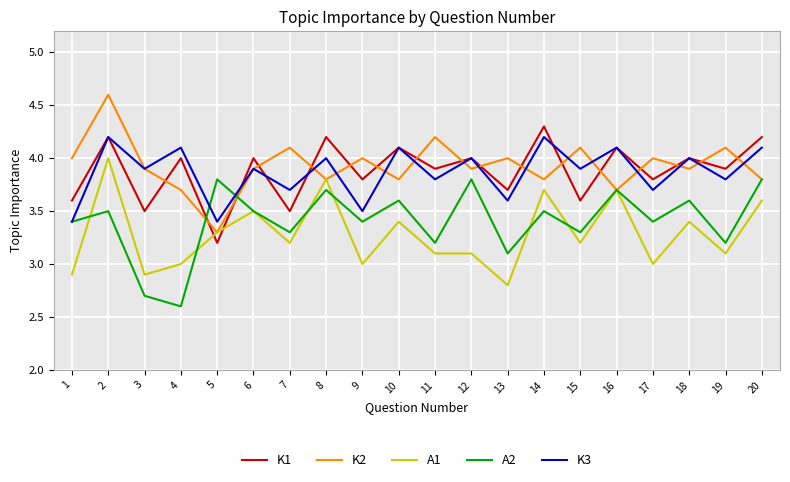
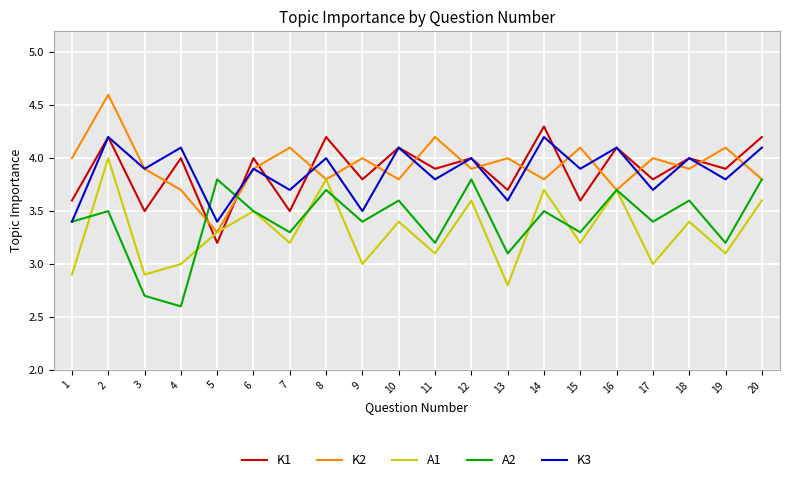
A1, 12: 3.1 -> 3.6
